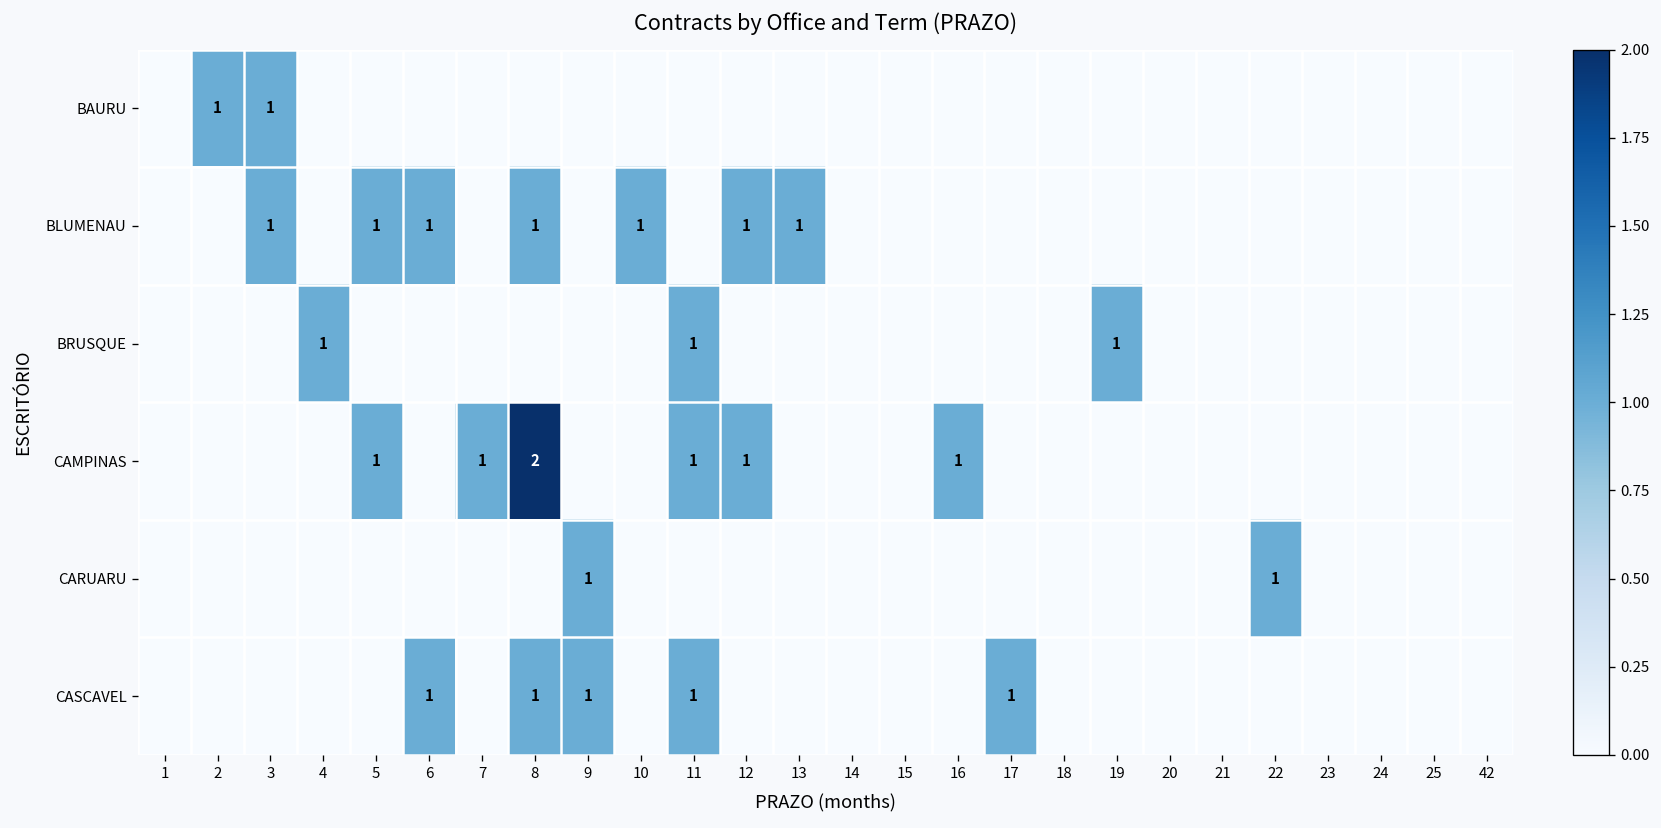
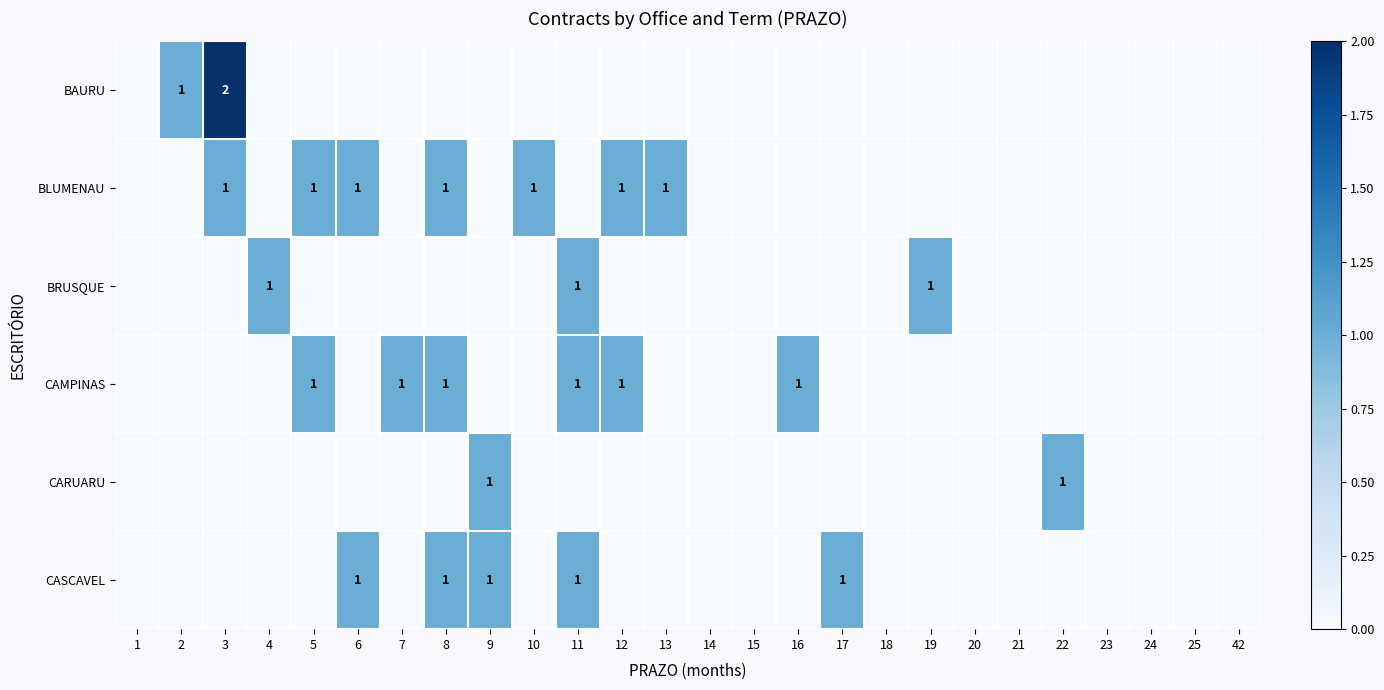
BAURU, 3: 1 -> 2
CAMPINAS, 8: 2 -> 1
